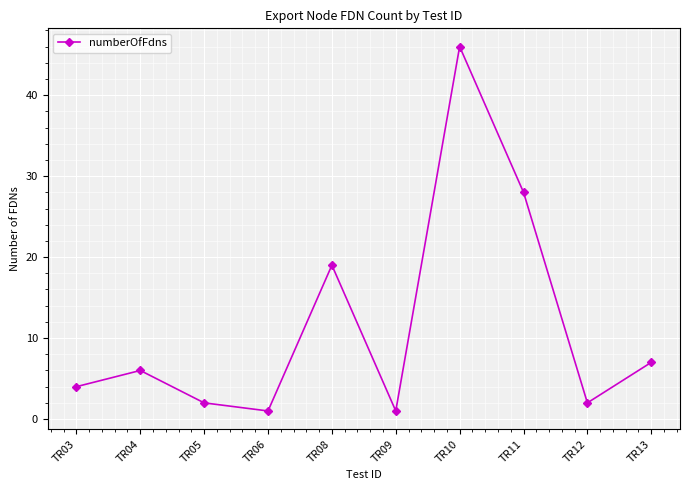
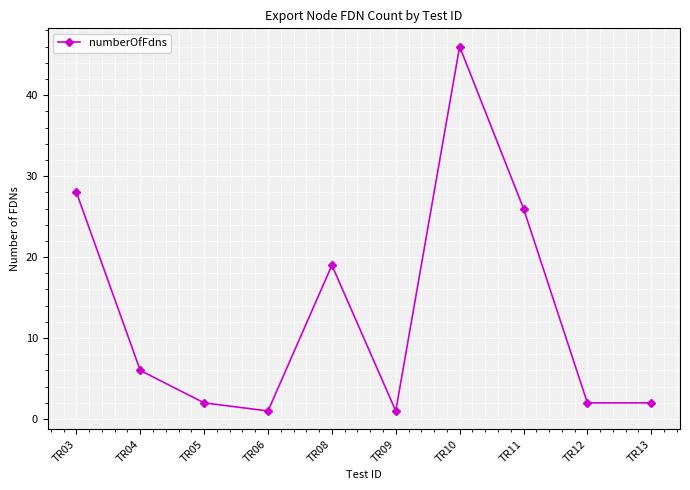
TR03: 4 -> 28
TR11: 28 -> 26
TR13: 7 -> 2
